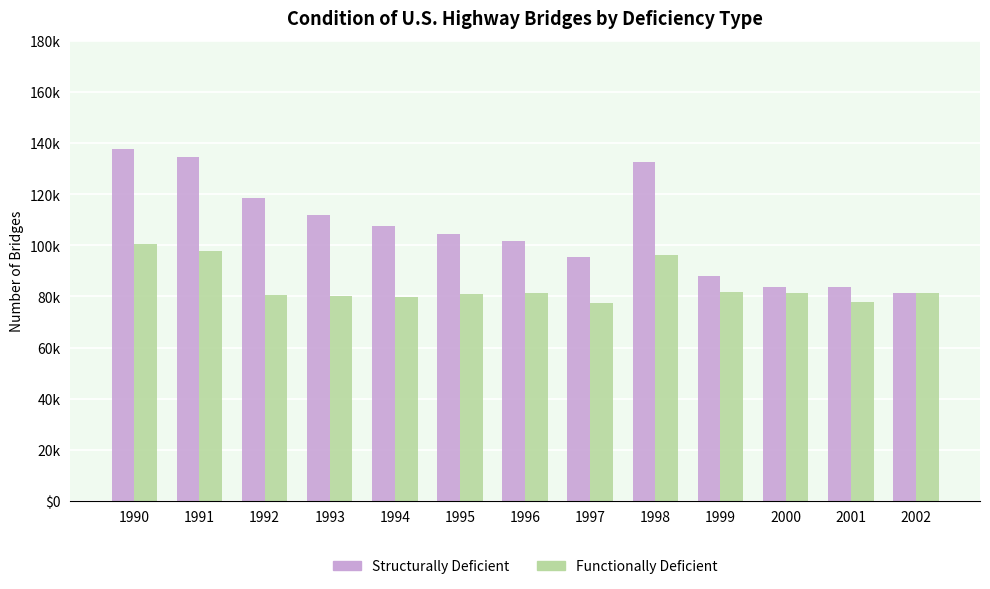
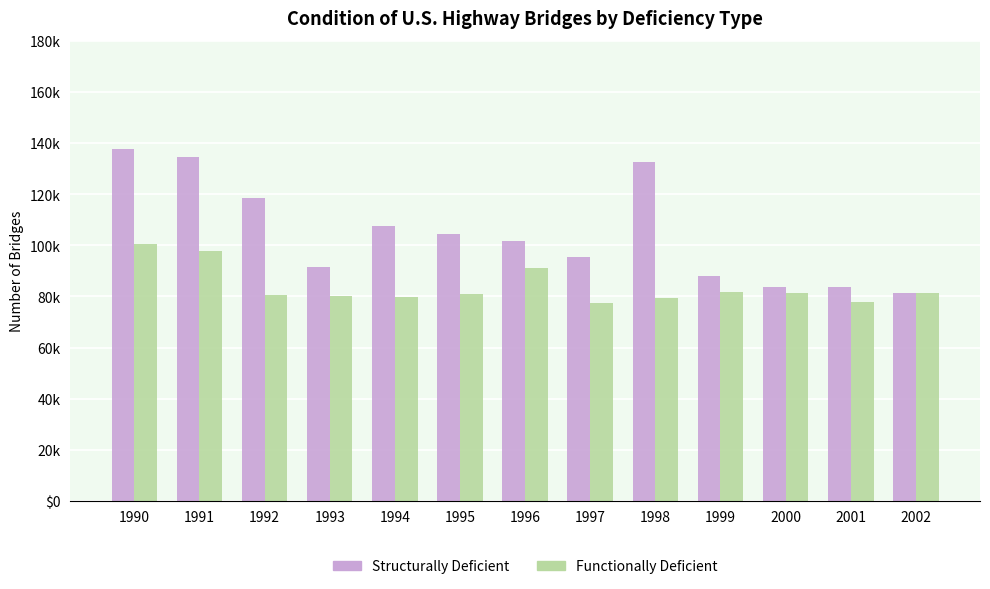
Structurally Deficient, 1993: 112000 -> 92000
Functionally Deficient, 1996: 81000 -> 91000
Functionally Deficient, 1998: 96000 -> 80000
